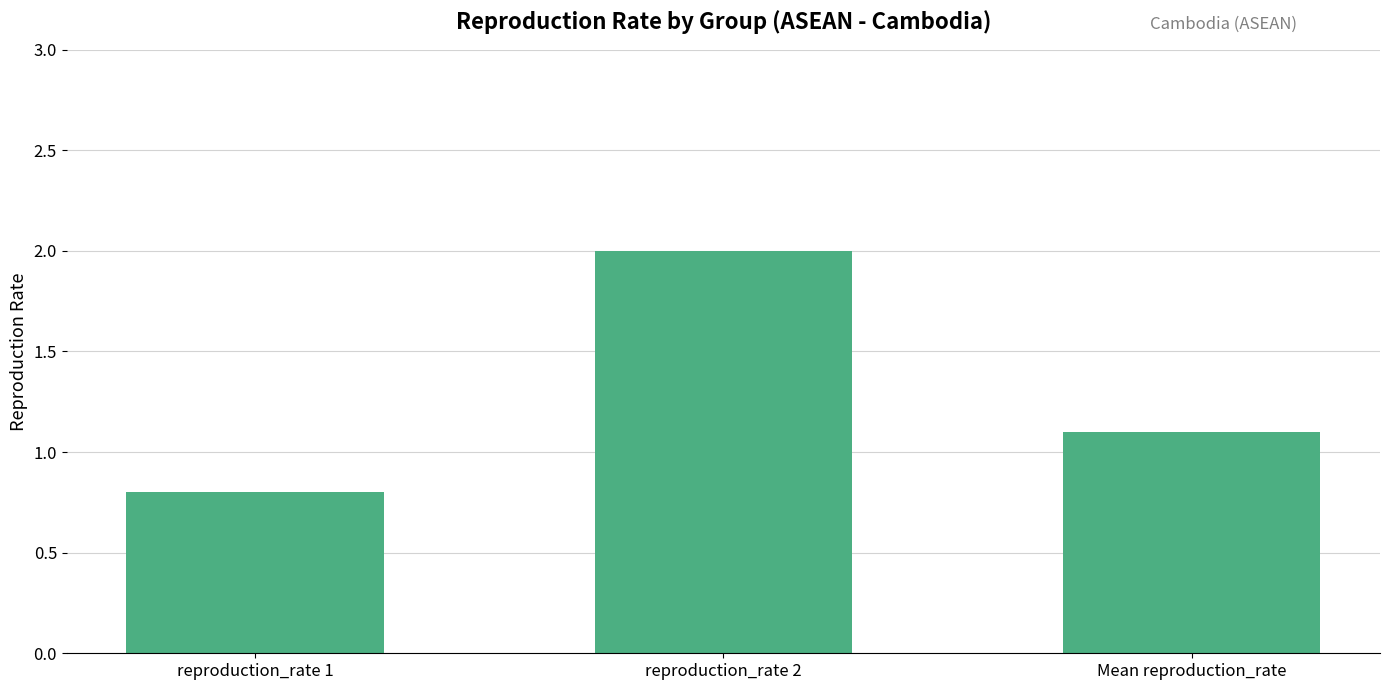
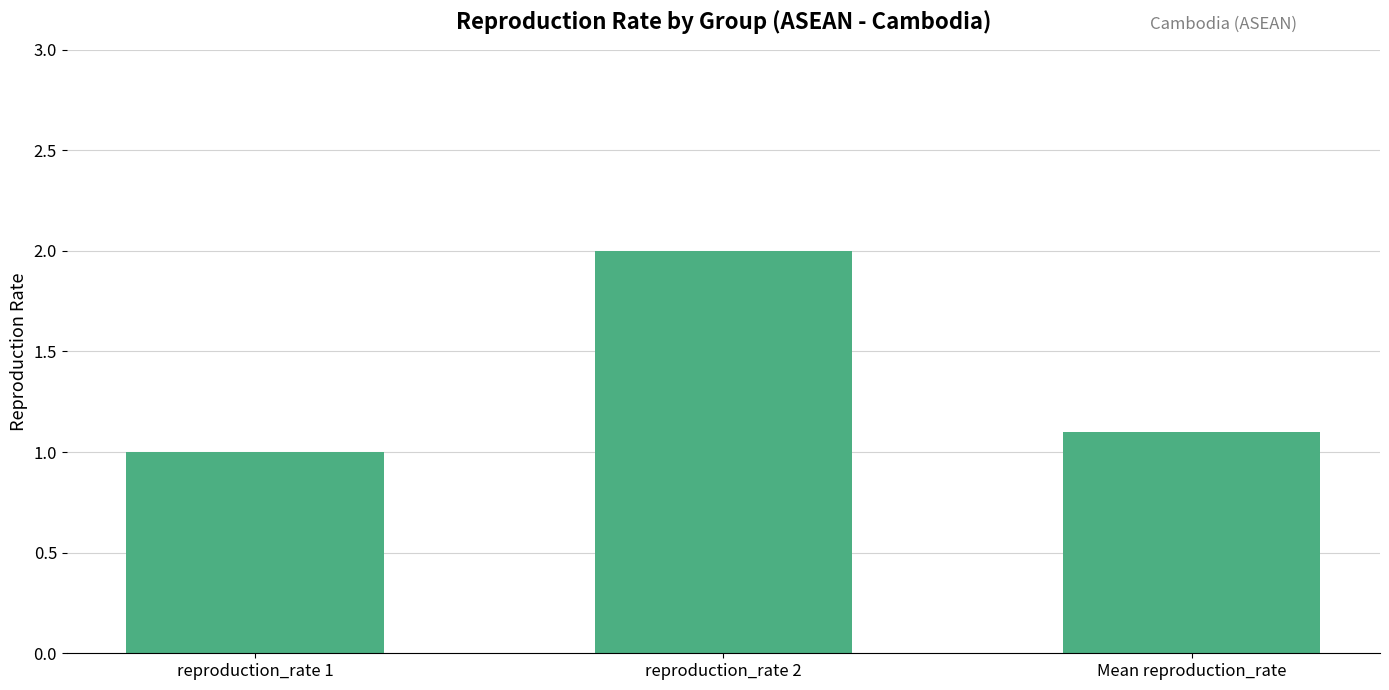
reproduction_rate 1: 0.8 -> 1.0
